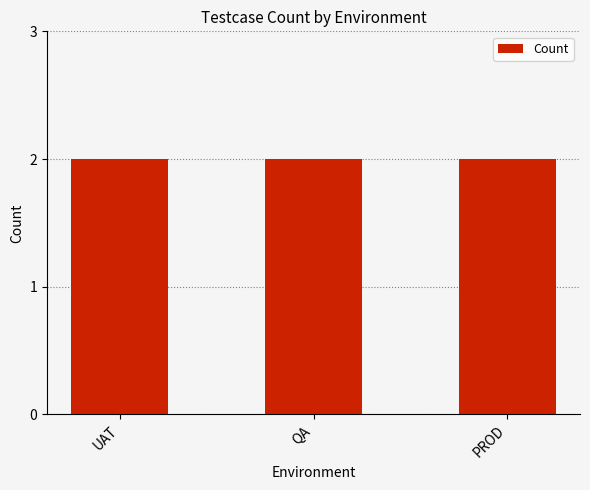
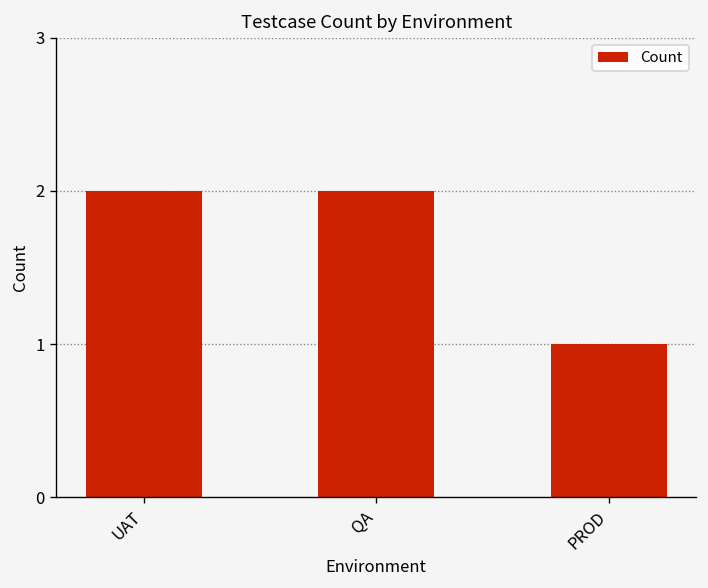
PROD: 2 -> 1
